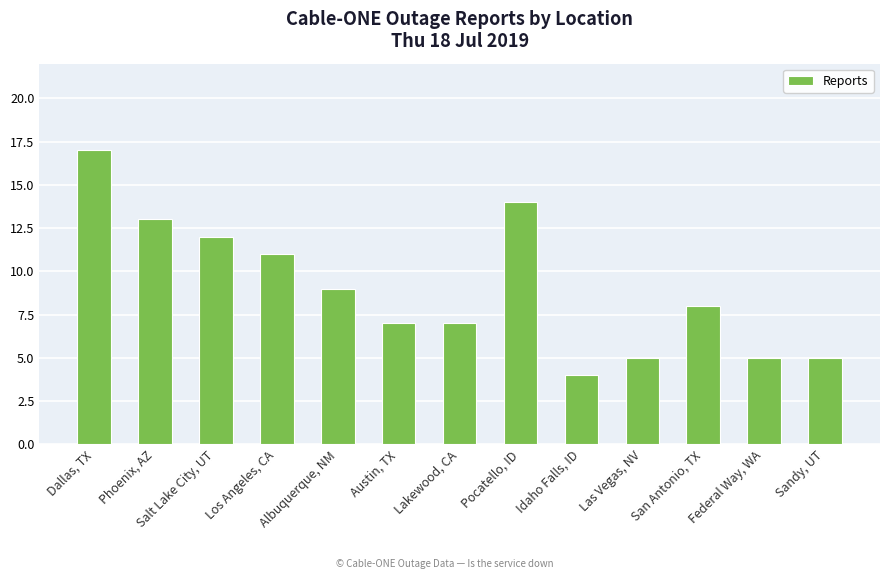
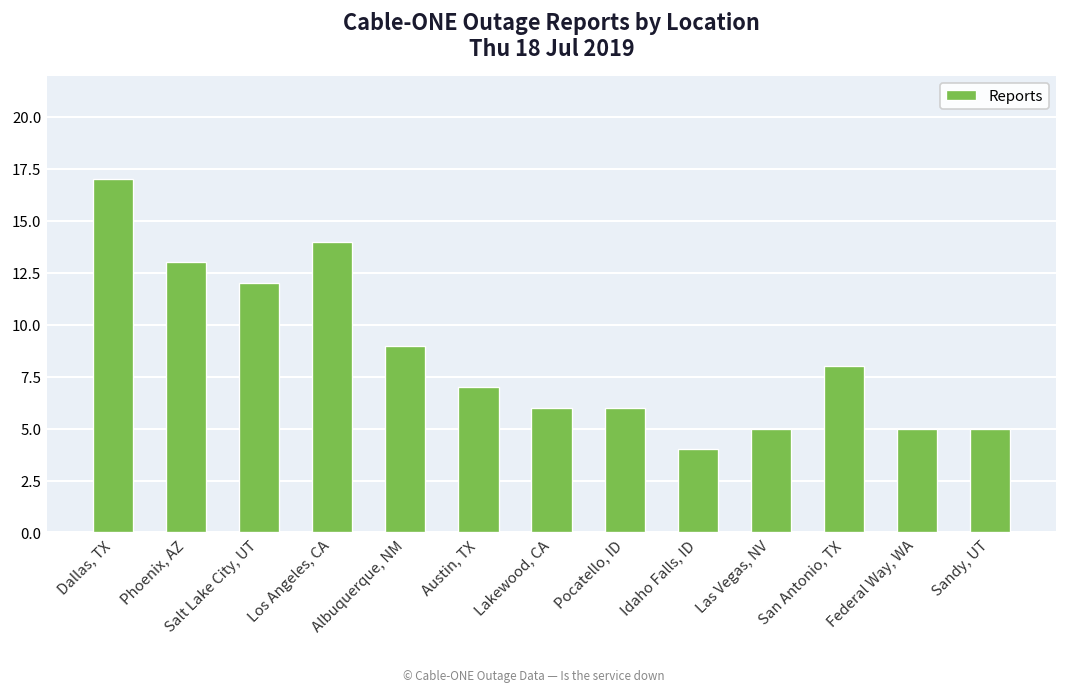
Los Angeles, CA: 11 -> 14
Lakewood, CA: 7 -> 6
Pocatello, ID: 14 -> 6
